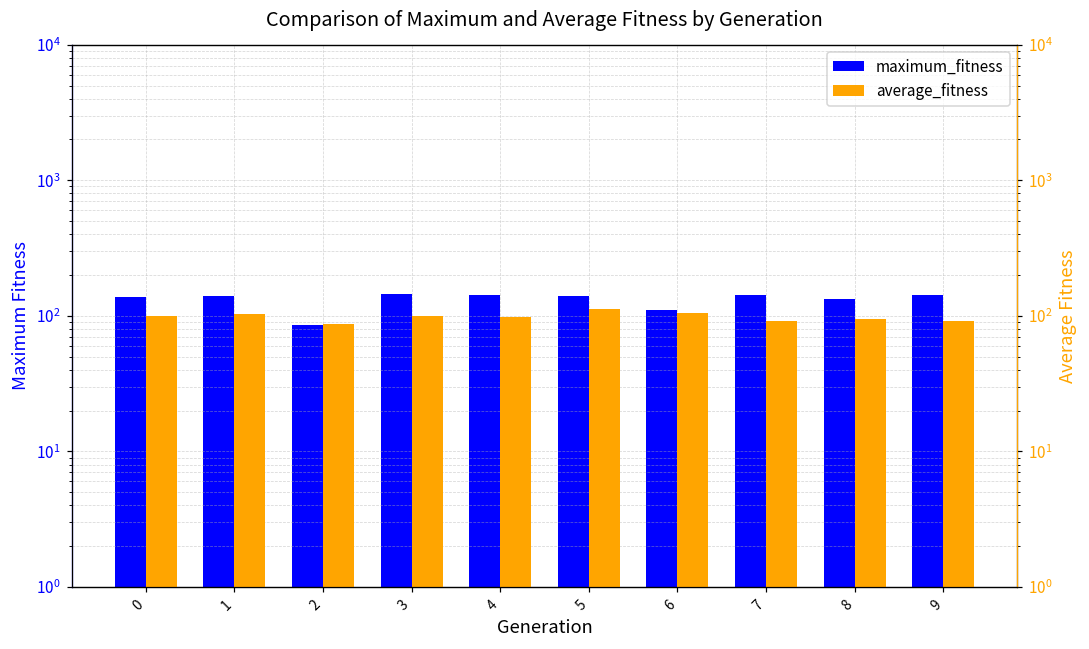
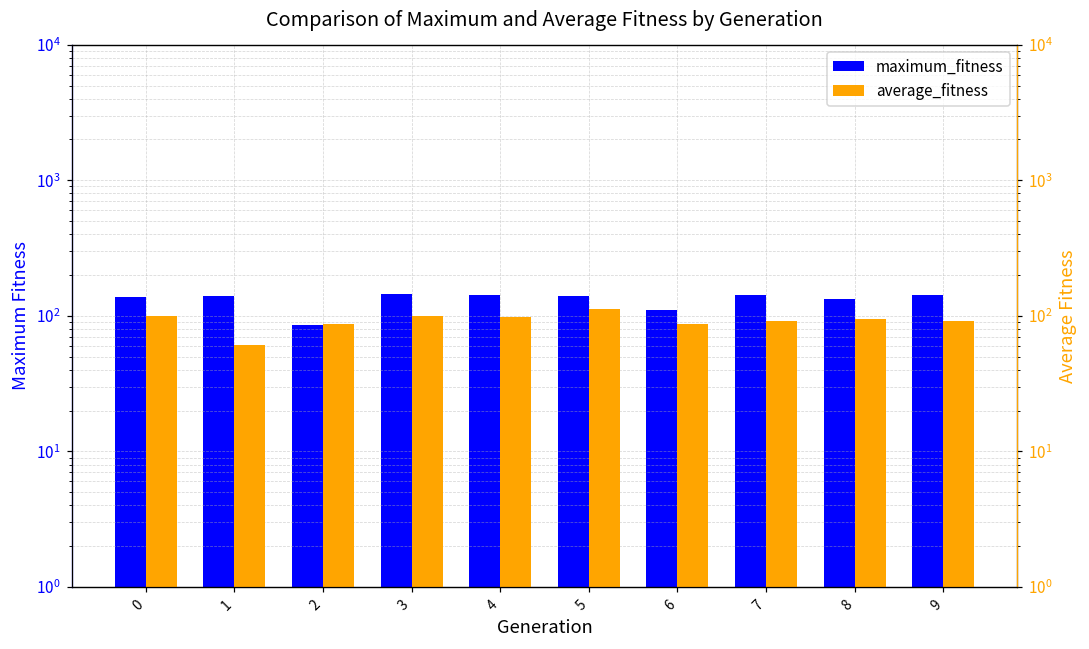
average_fitness, 1: 100 -> 60
average_fitness, 6: 110 -> 90
